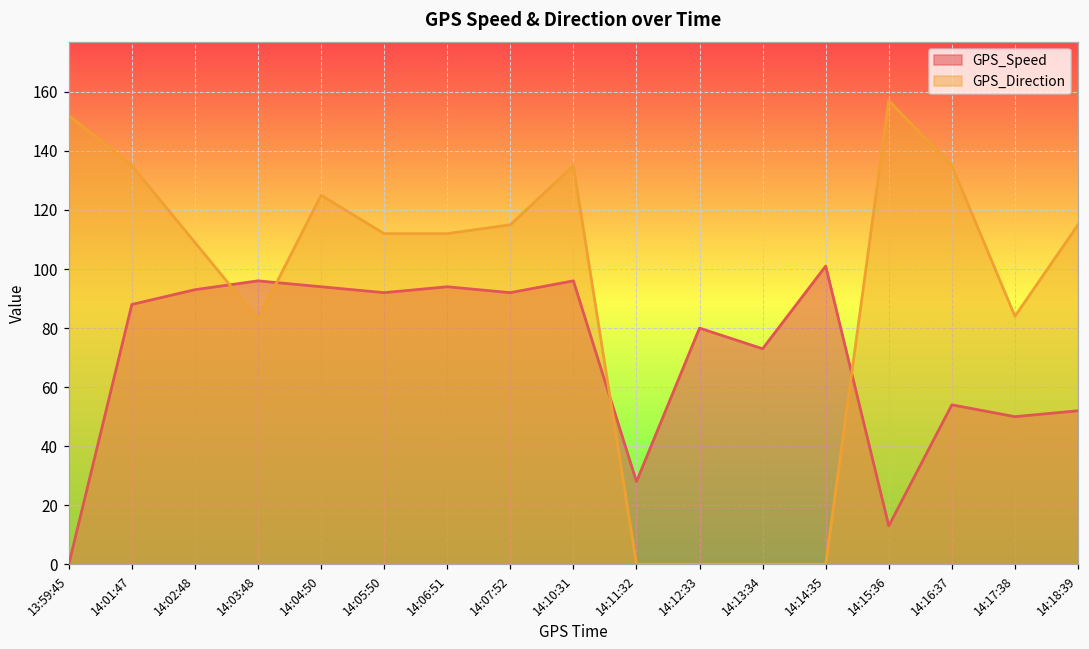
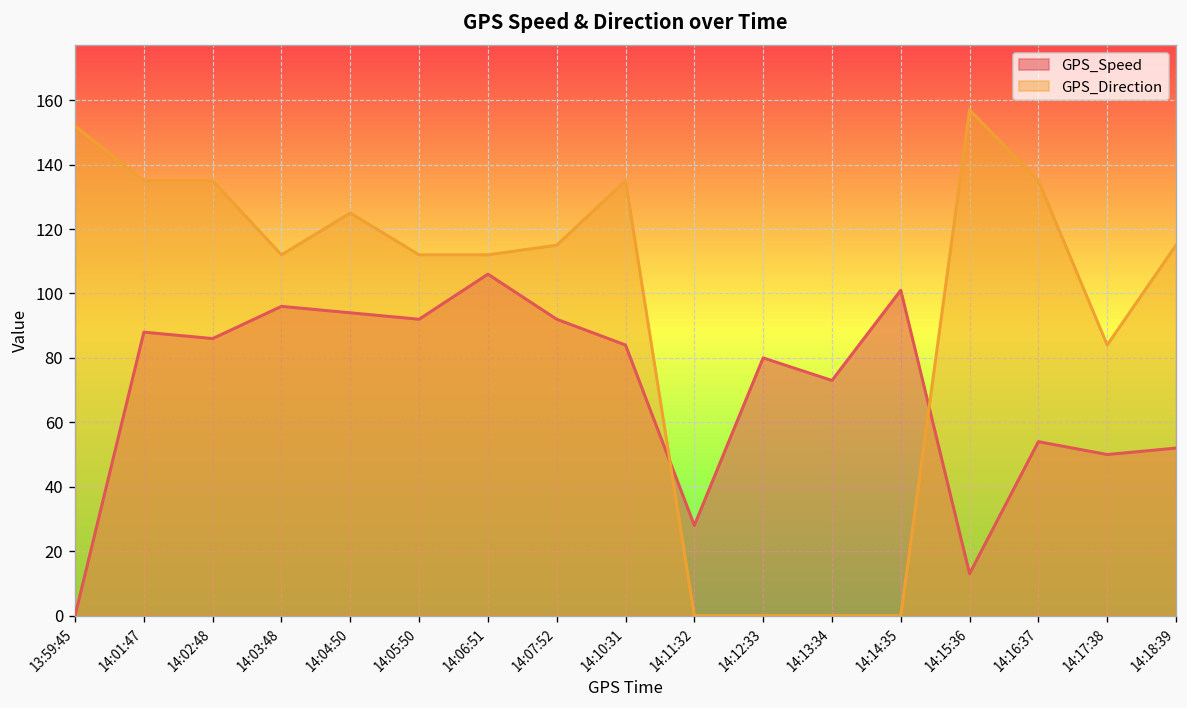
GPS_Speed, 14:02:48: 93 -> 86
GPS_Direction, 14:02:48: 109 -> 135
GPS_Direction, 14:03:48: 83 -> 112
GPS_Speed, 14:06:51: 94 -> 106
GPS_Speed, 14:10:31: 96 -> 84
